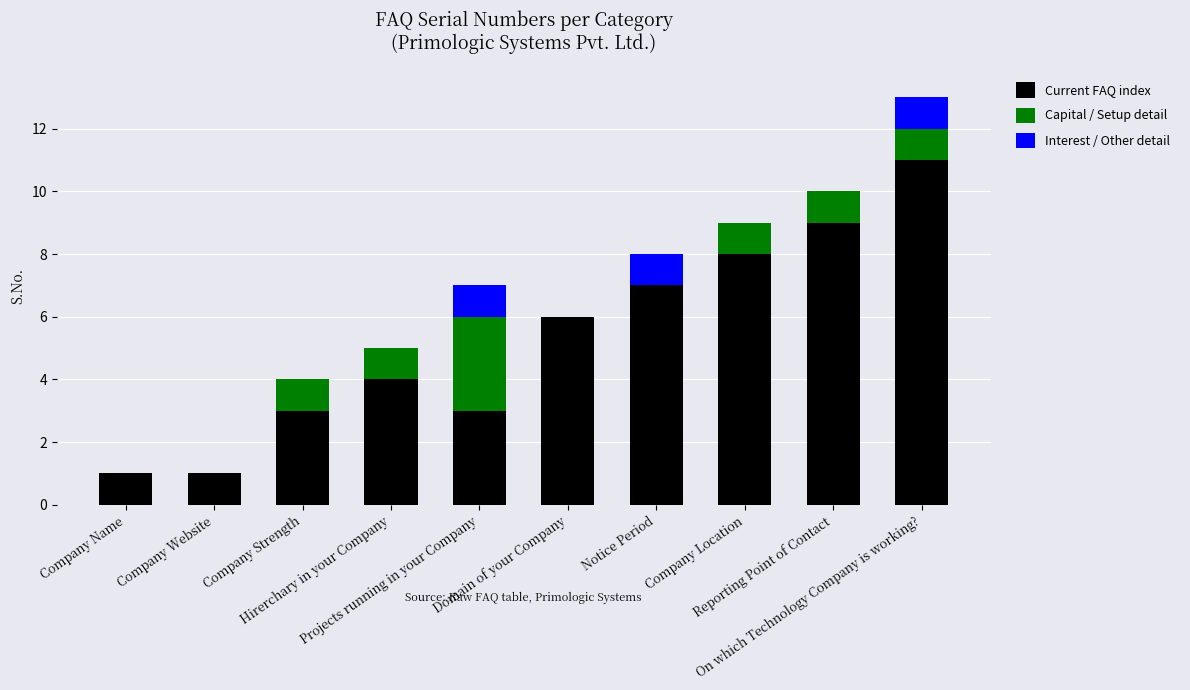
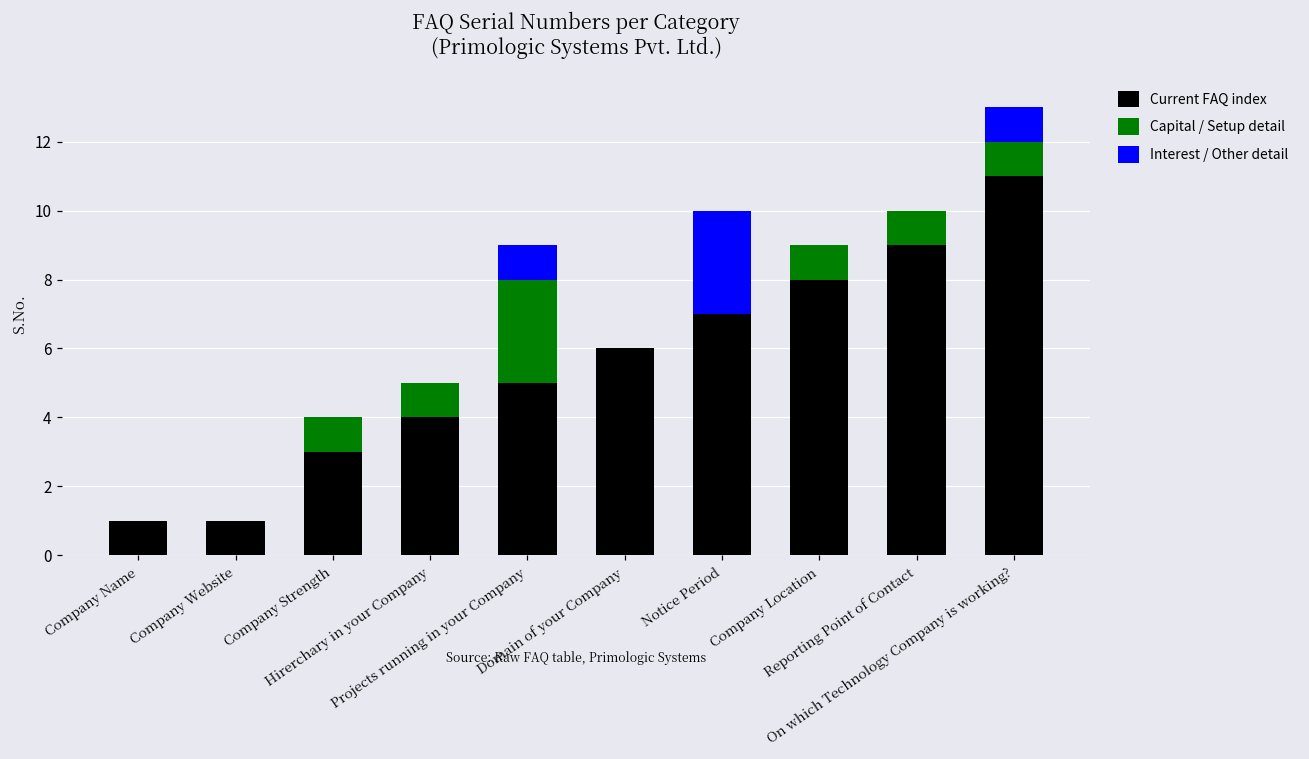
Current FAQ index, Projects running in your Company: 3 -> 5
Interest / Other detail, Notice Period: 1 -> 3
